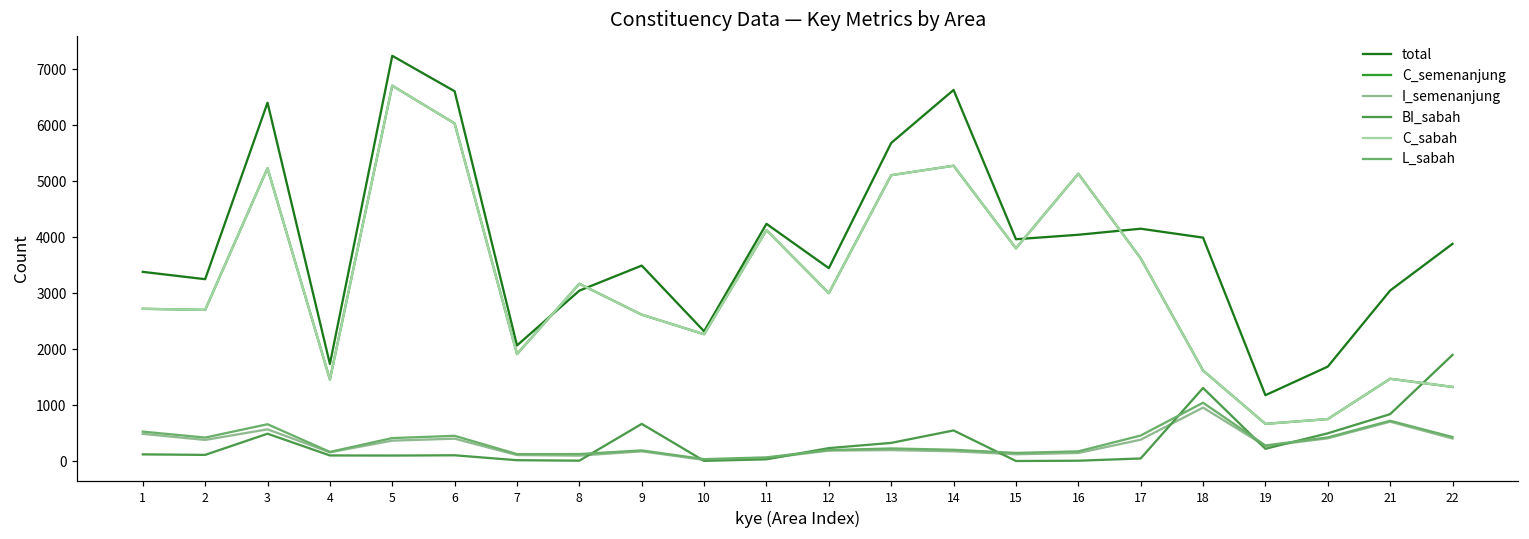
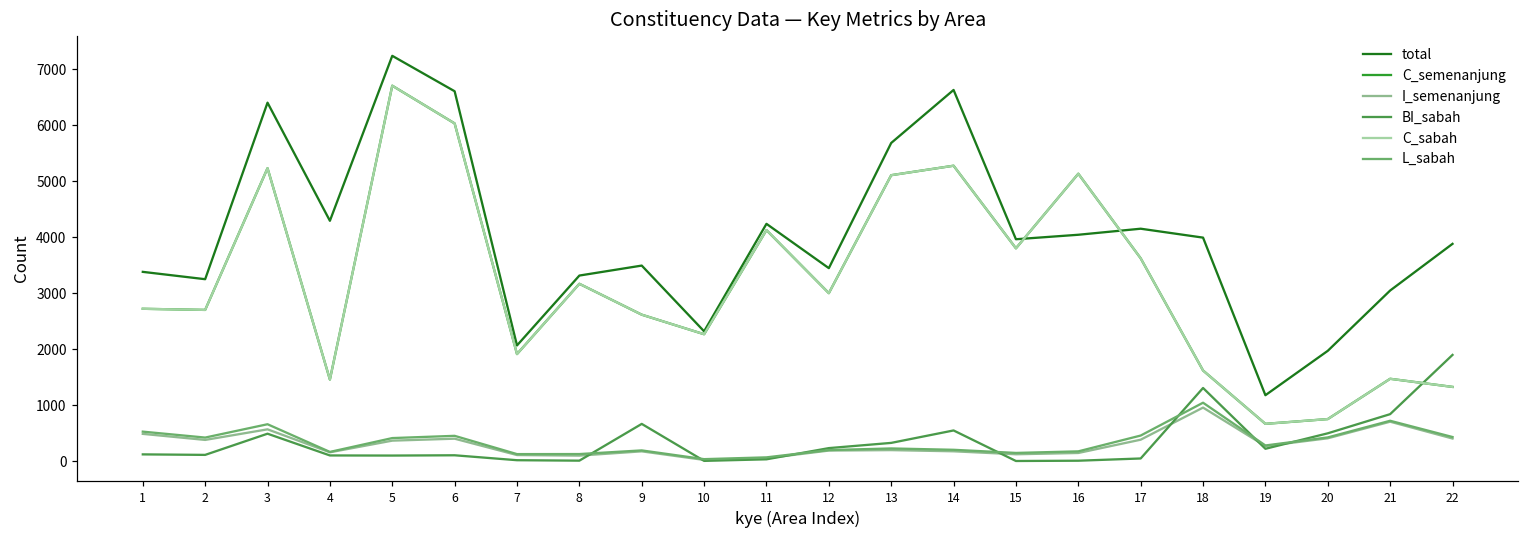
total, 4: 1700 -> 4300
total, 8: 3000 -> 3300
total, 20: 1700 -> 2000
